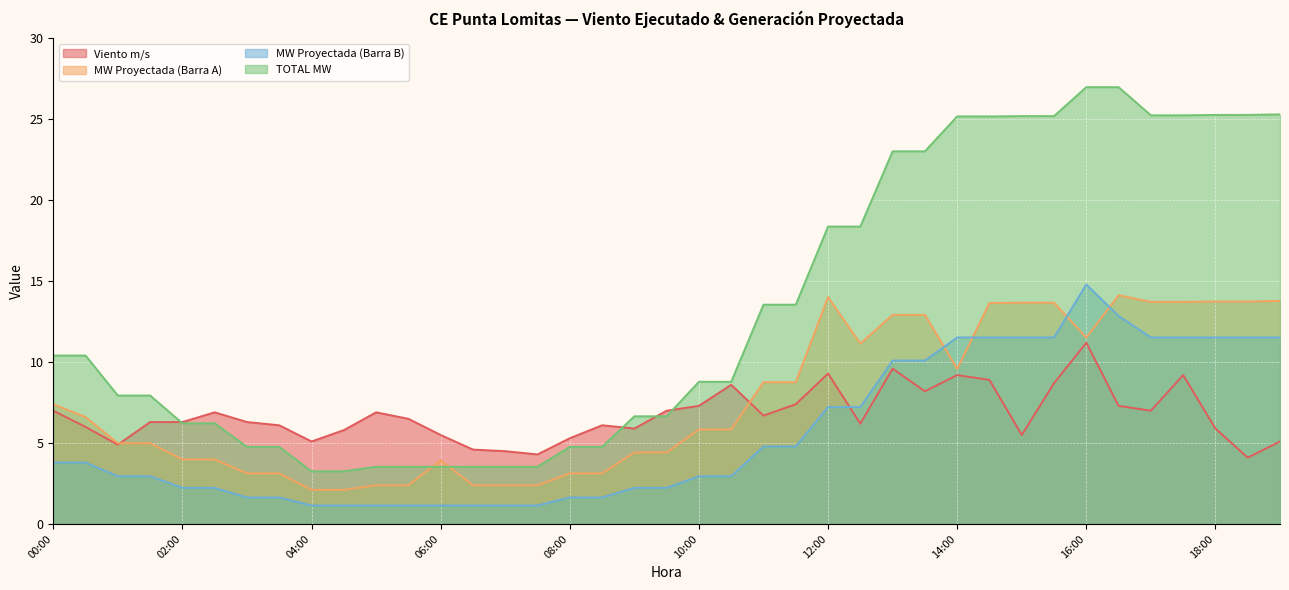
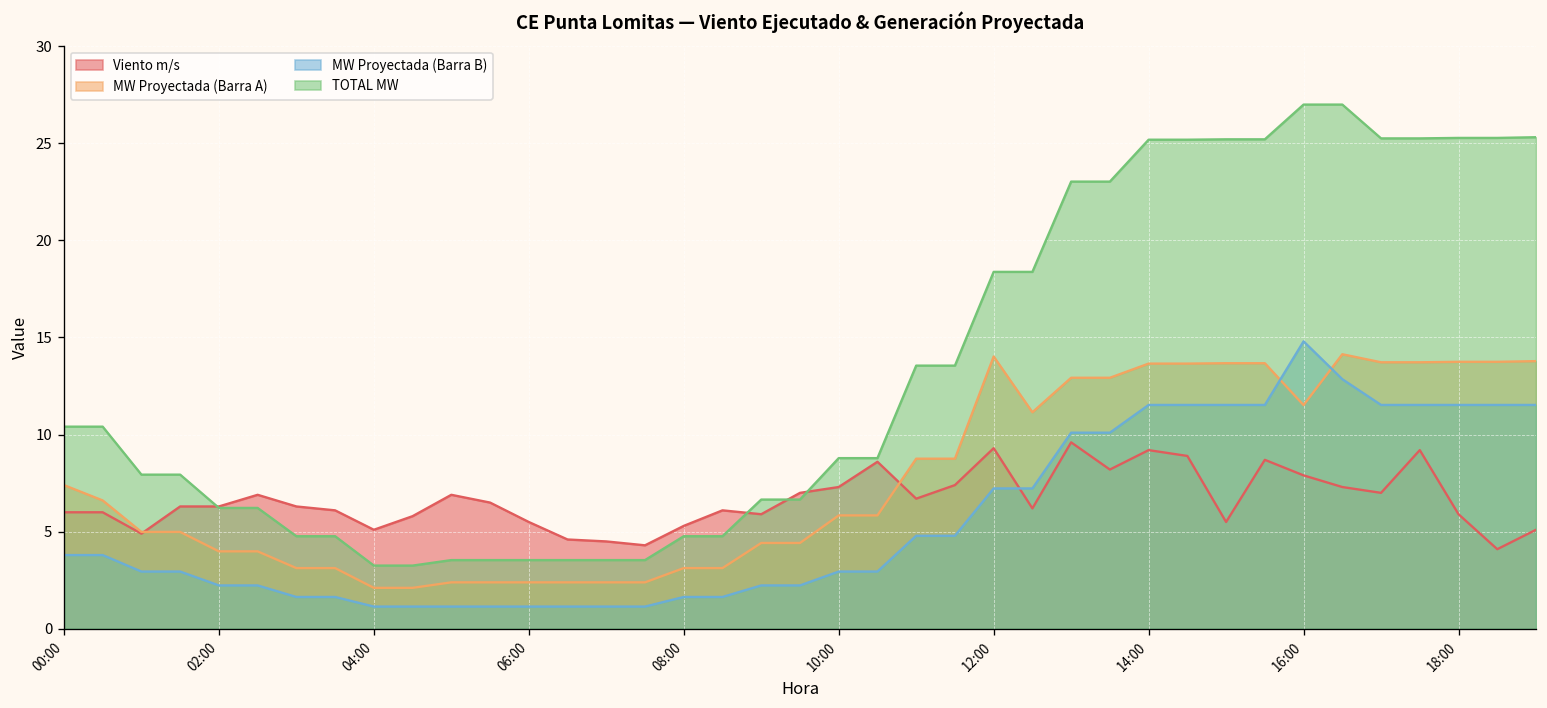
Viento m/s, 00:00: 7 -> 6
MW Proyectada (Barra A), 06:00: 3.9 -> 2.4
MW Proyectada (Barra A), 14:00: 9.6 -> 13.7
Viento m/s, 16:00: 11.2 -> 7.9
